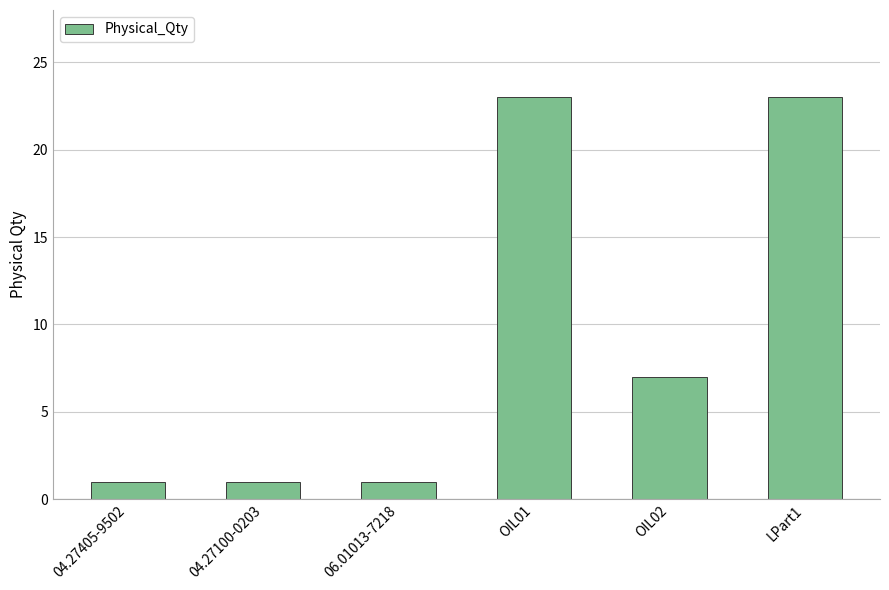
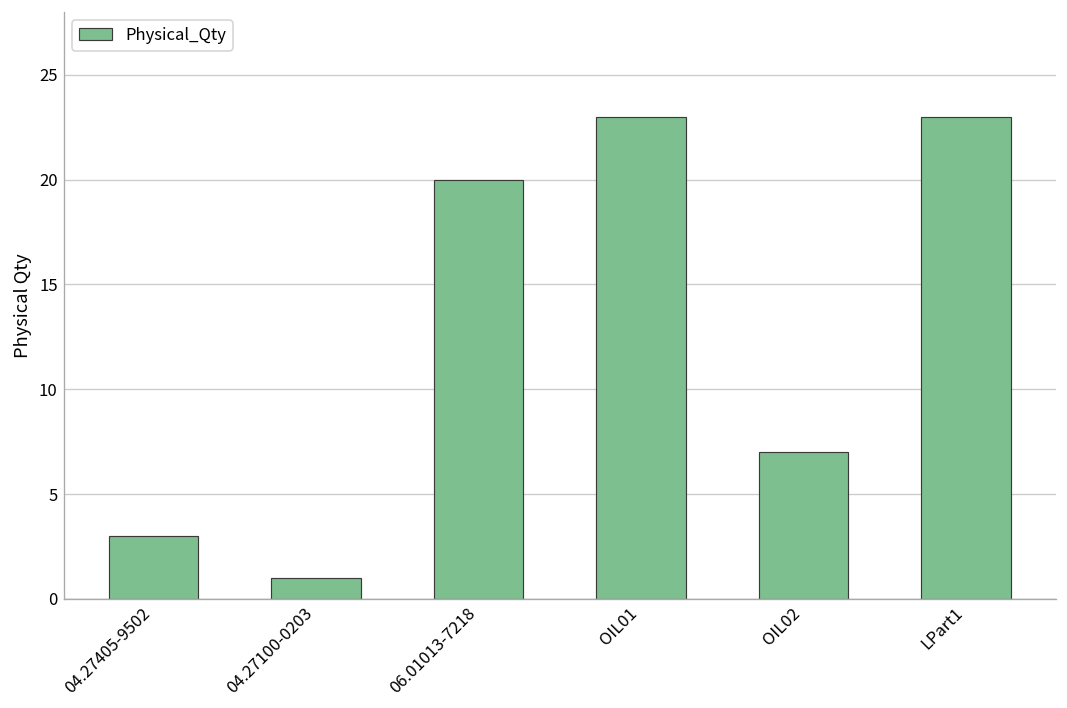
04.27405-9502: 1 -> 3
06.01013-7218: 1 -> 20
